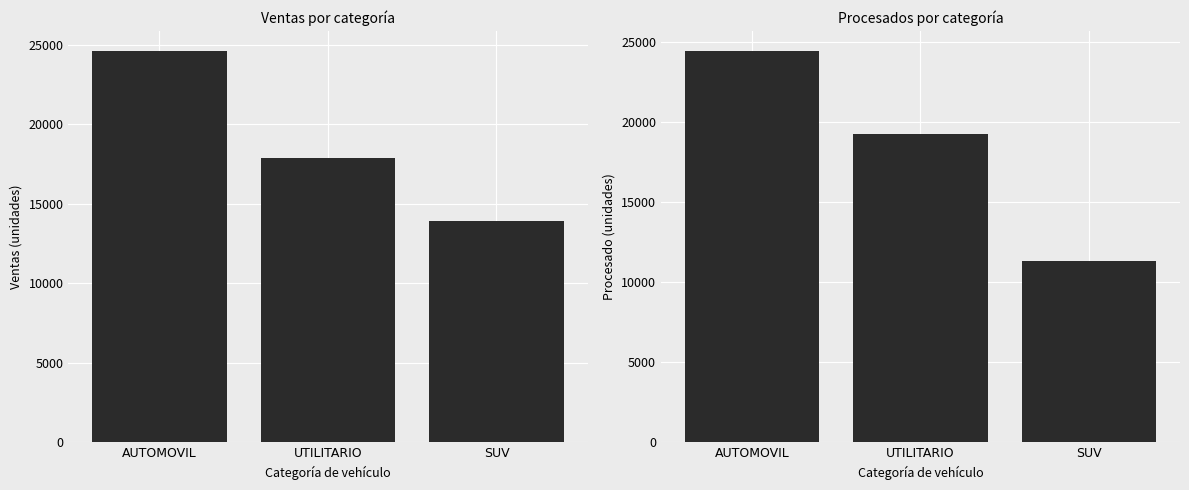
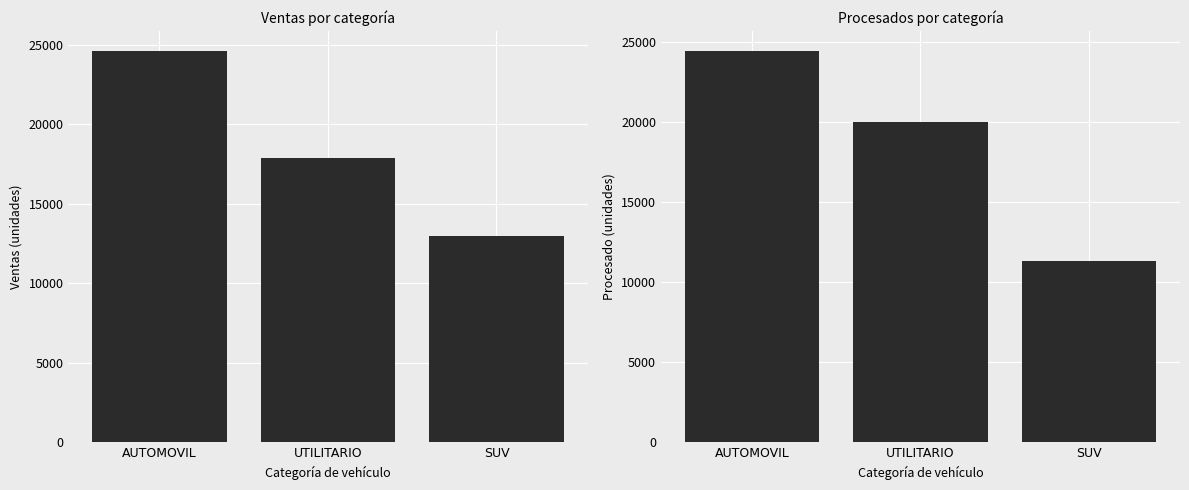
Ventas por categoría, SUV: 13900 -> 13000
Procesados por categoría, UTILITARIO: 19200 -> 20000
